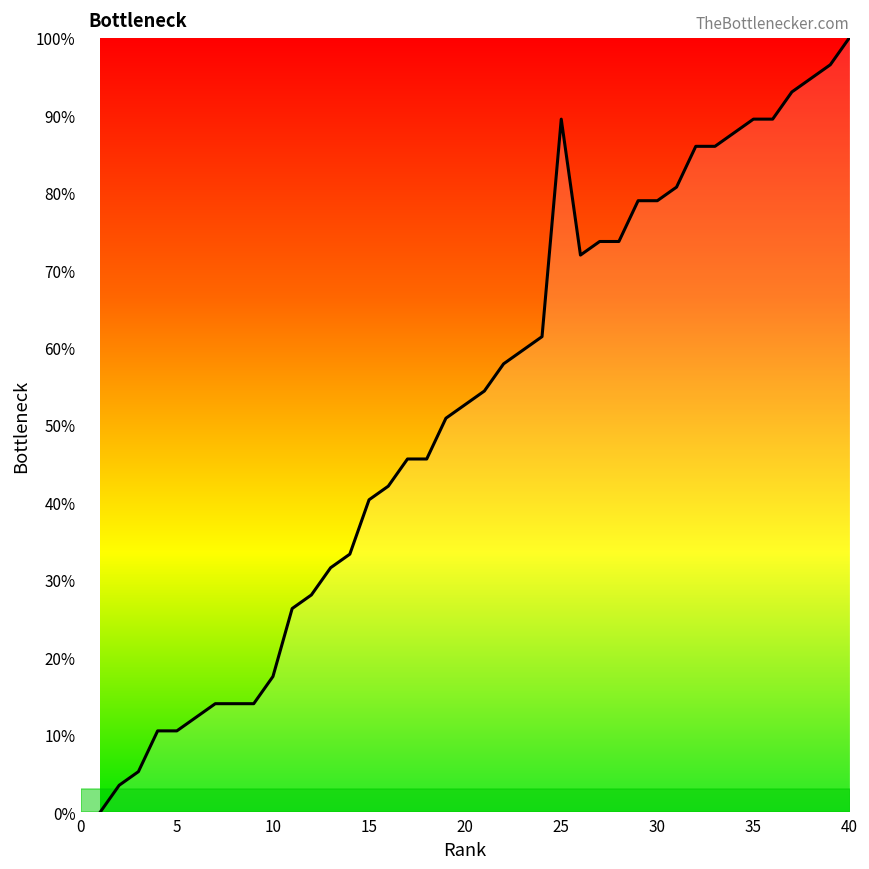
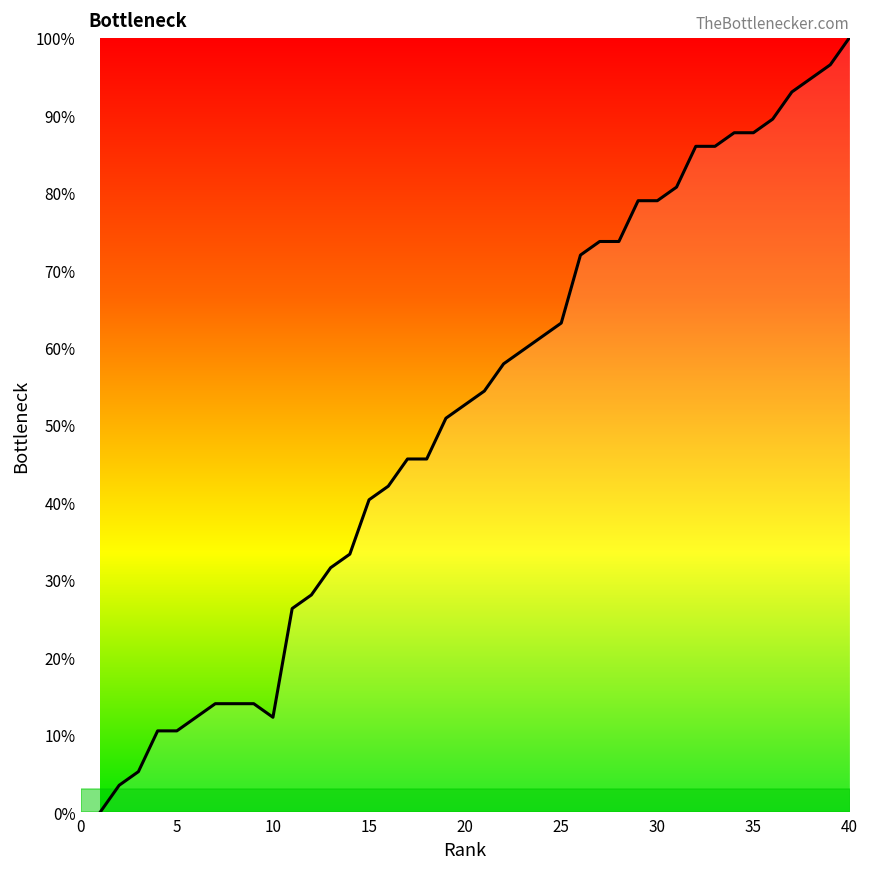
10: 18% -> 12%
25: 89% -> 63%
35: 89% -> 88%
